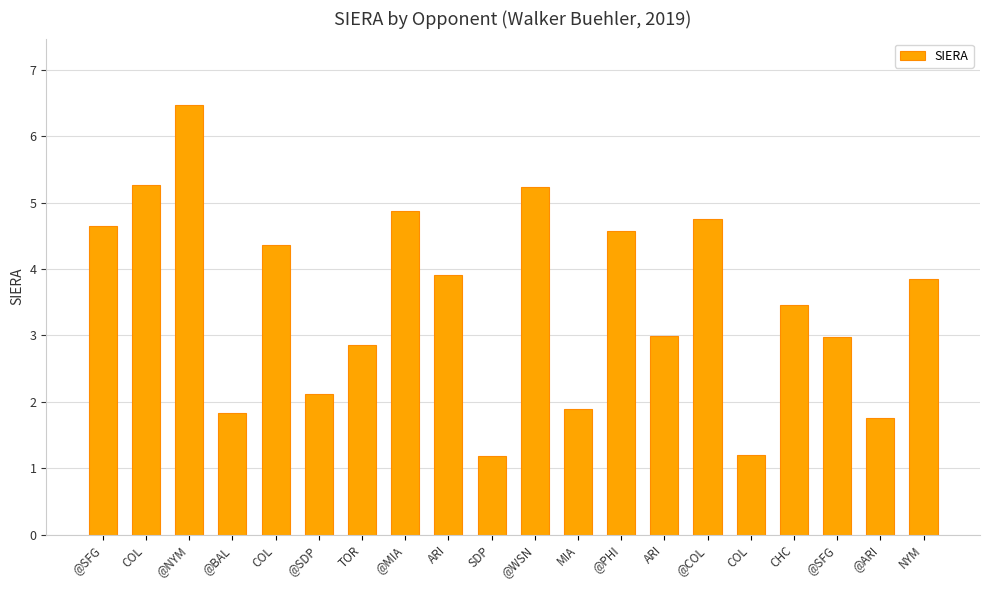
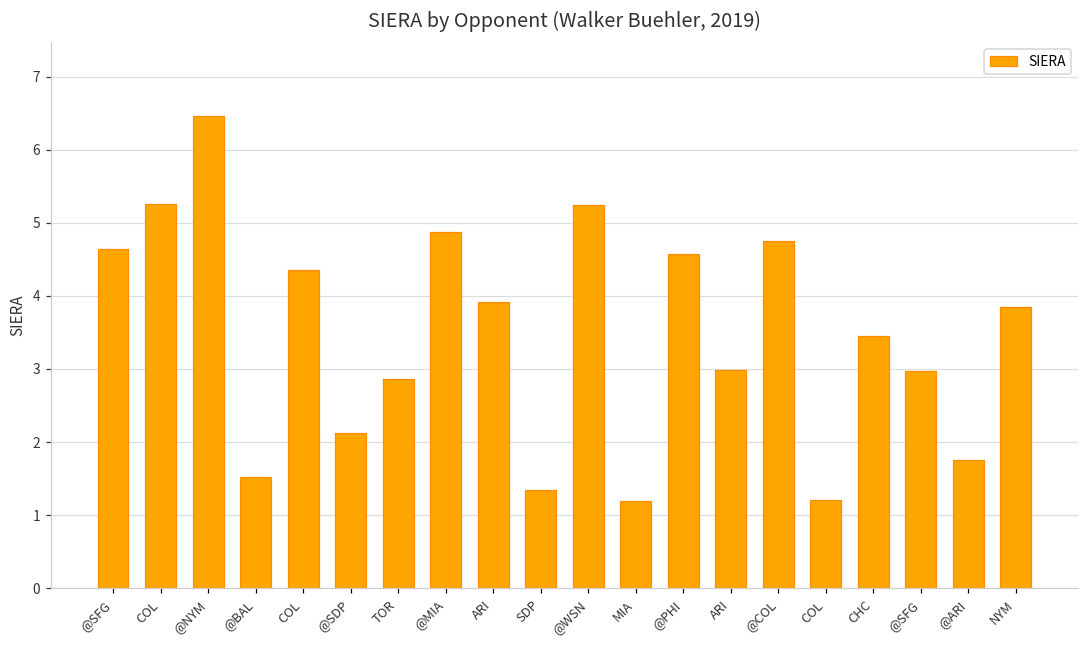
@BAL: 1.8 -> 1.5
SDP: 1.2 -> 1.3
MIA: 1.9 -> 1.2
